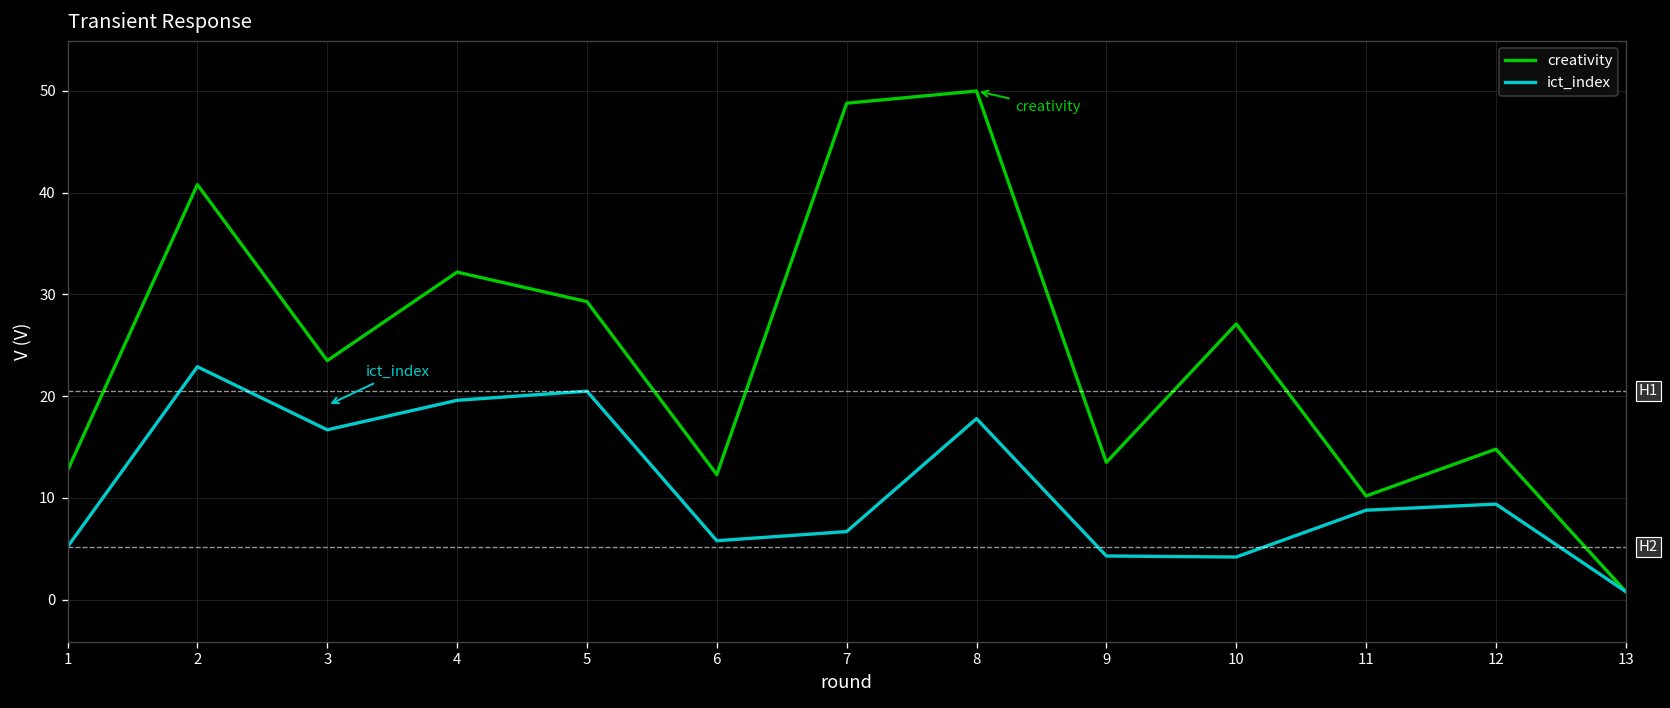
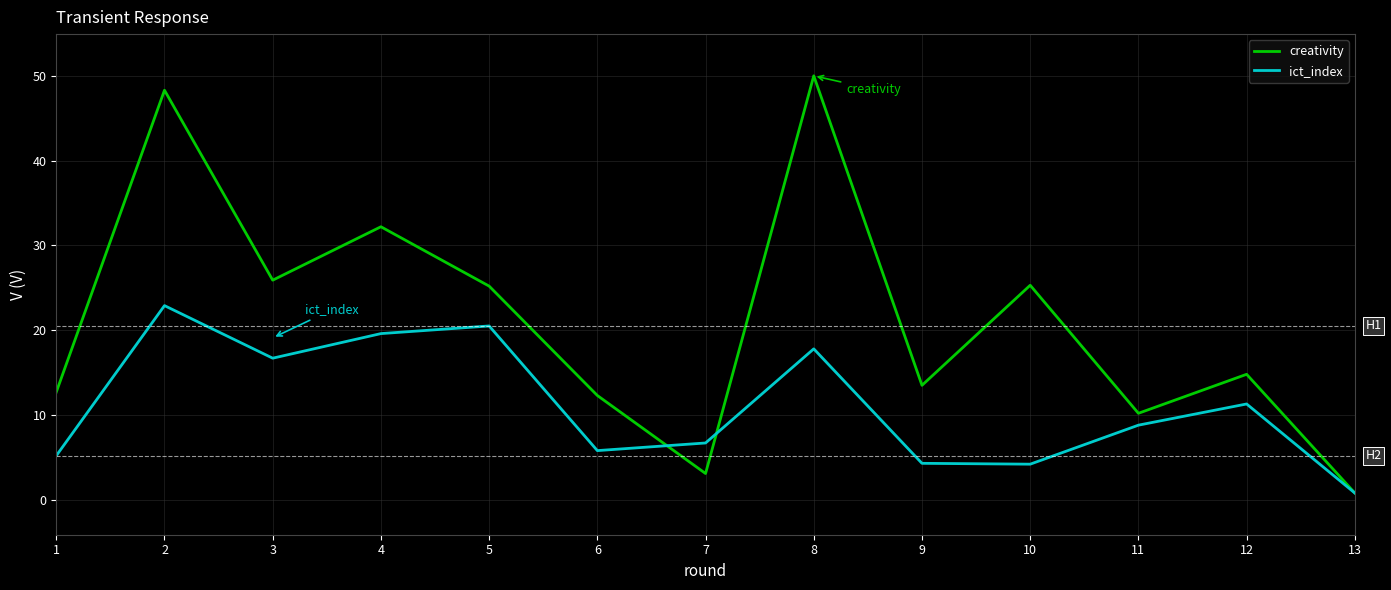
creativity, 2: 41 -> 48
creativity, 3: 24 -> 26
creativity, 5: 29 -> 25
creativity, 7: 49 -> 3
creativity, 10: 27 -> 25
ict_index, 12: 9 -> 11
